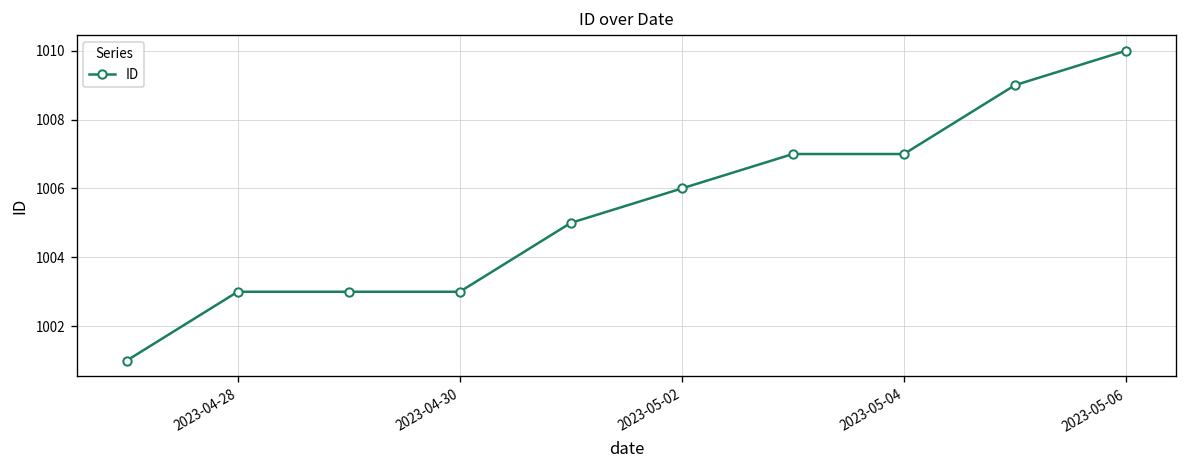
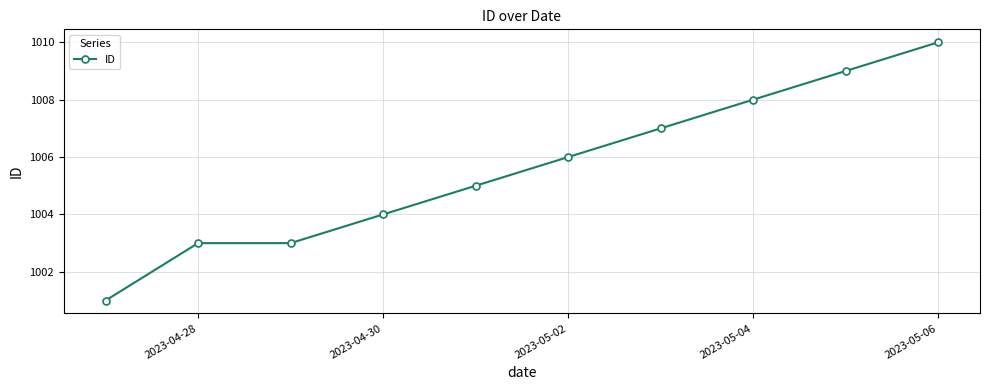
2023-04-30: 1003 -> 1004
2023-05-04: 1007 -> 1008
